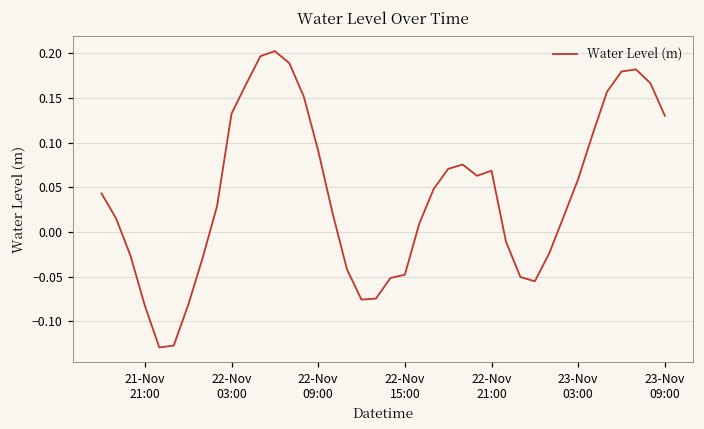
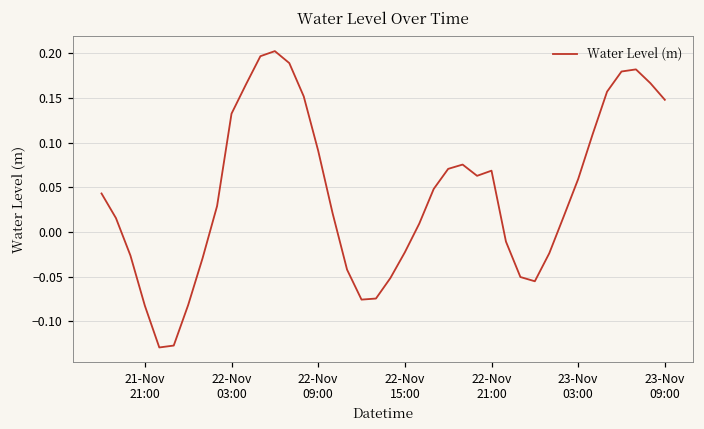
22-Nov 15:00: -0.05 -> -0.02
23-Nov 09:00: 0.13 -> 0.15
